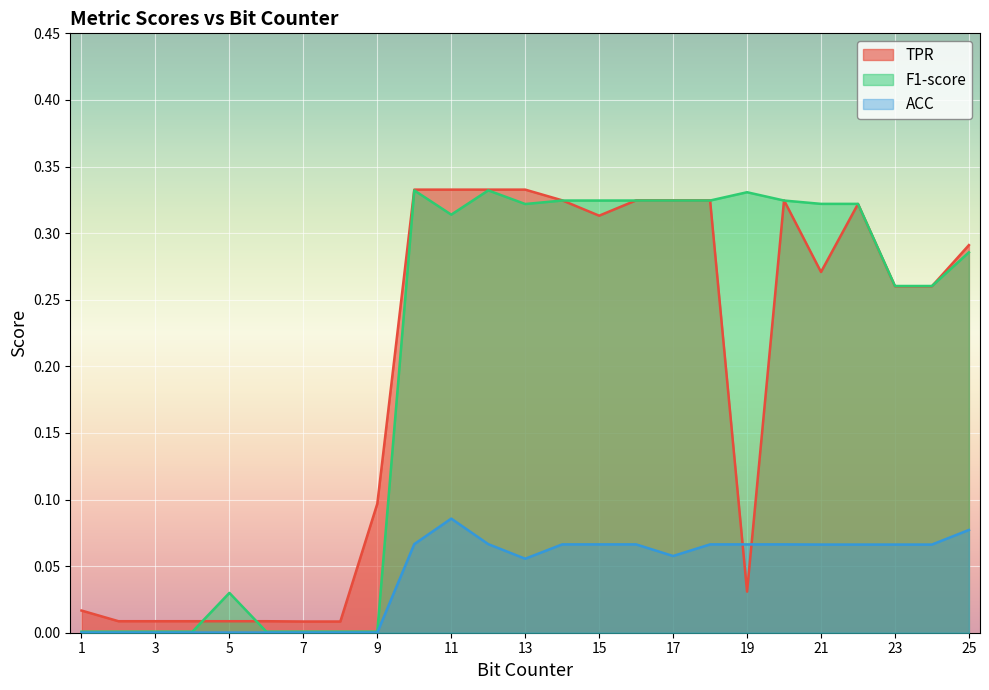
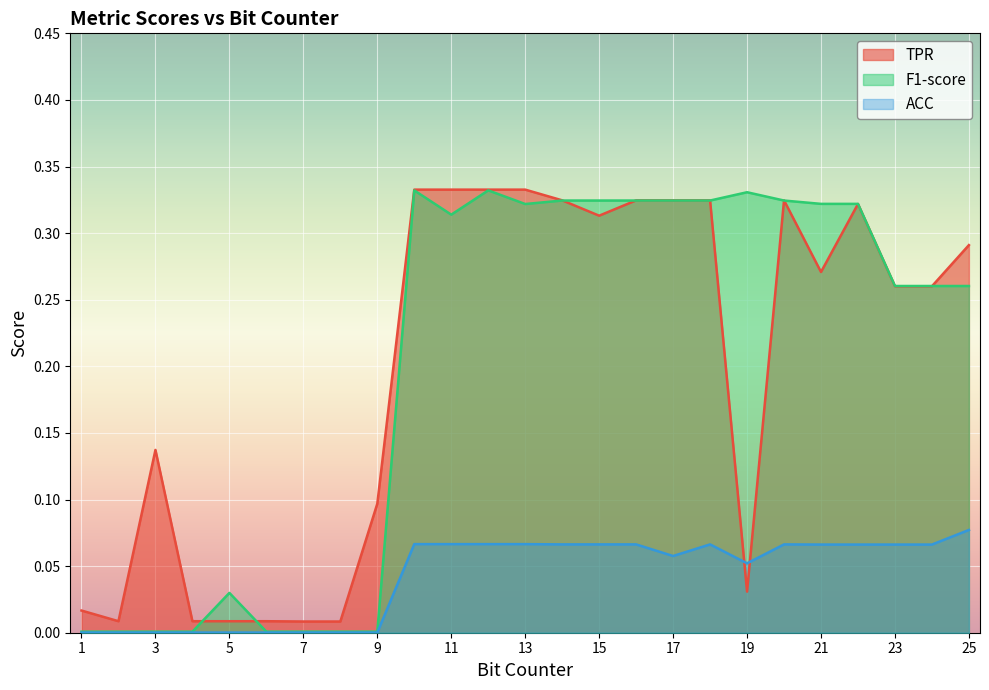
TPR, 3: 0.009 -> 0.137
ACC, 11: 0.086 -> 0.067
ACC, 13: 0.056 -> 0.067
ACC, 19: 0.066 -> 0.052
F1-score, 25: 0.286 -> 0.260
